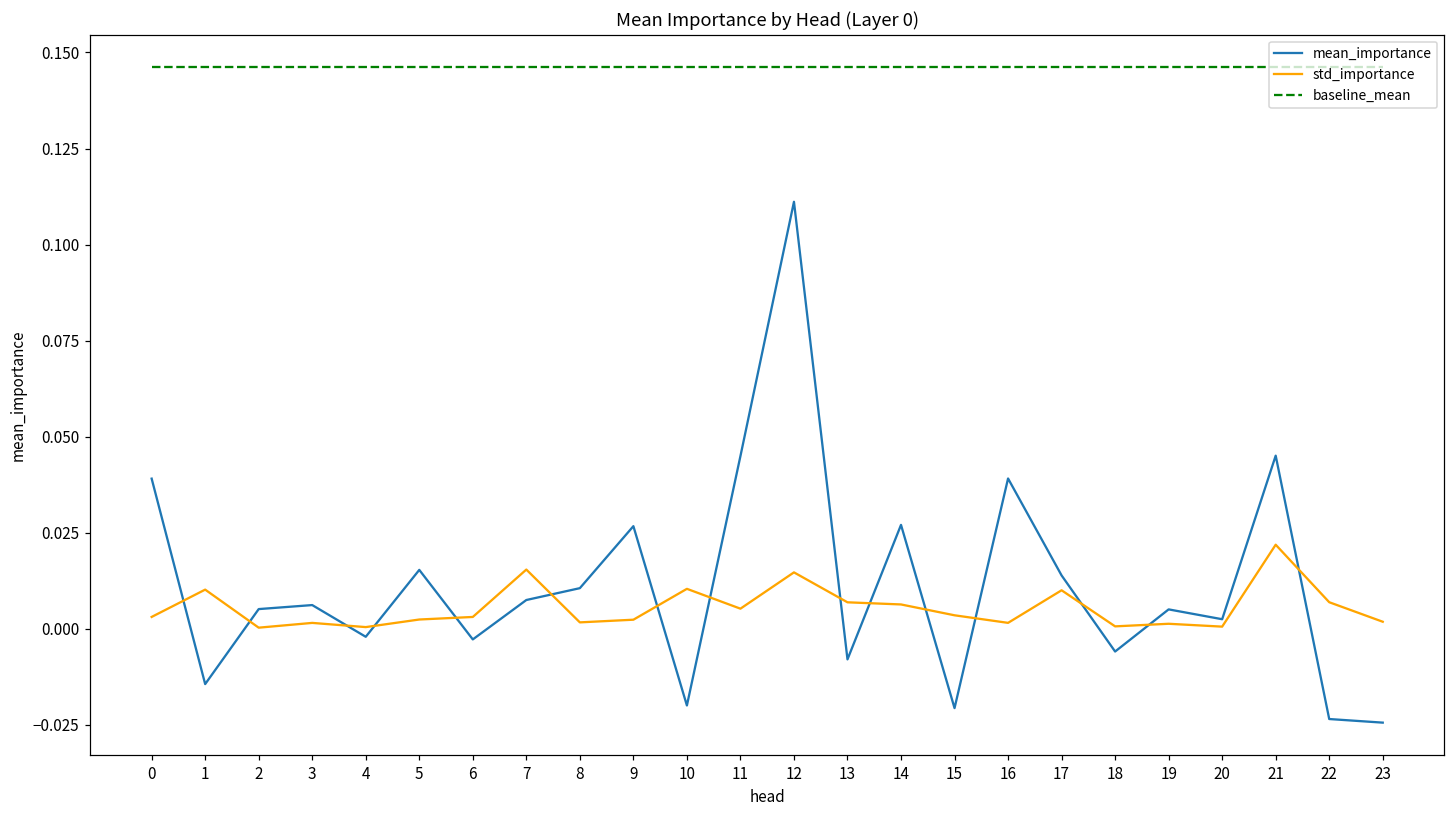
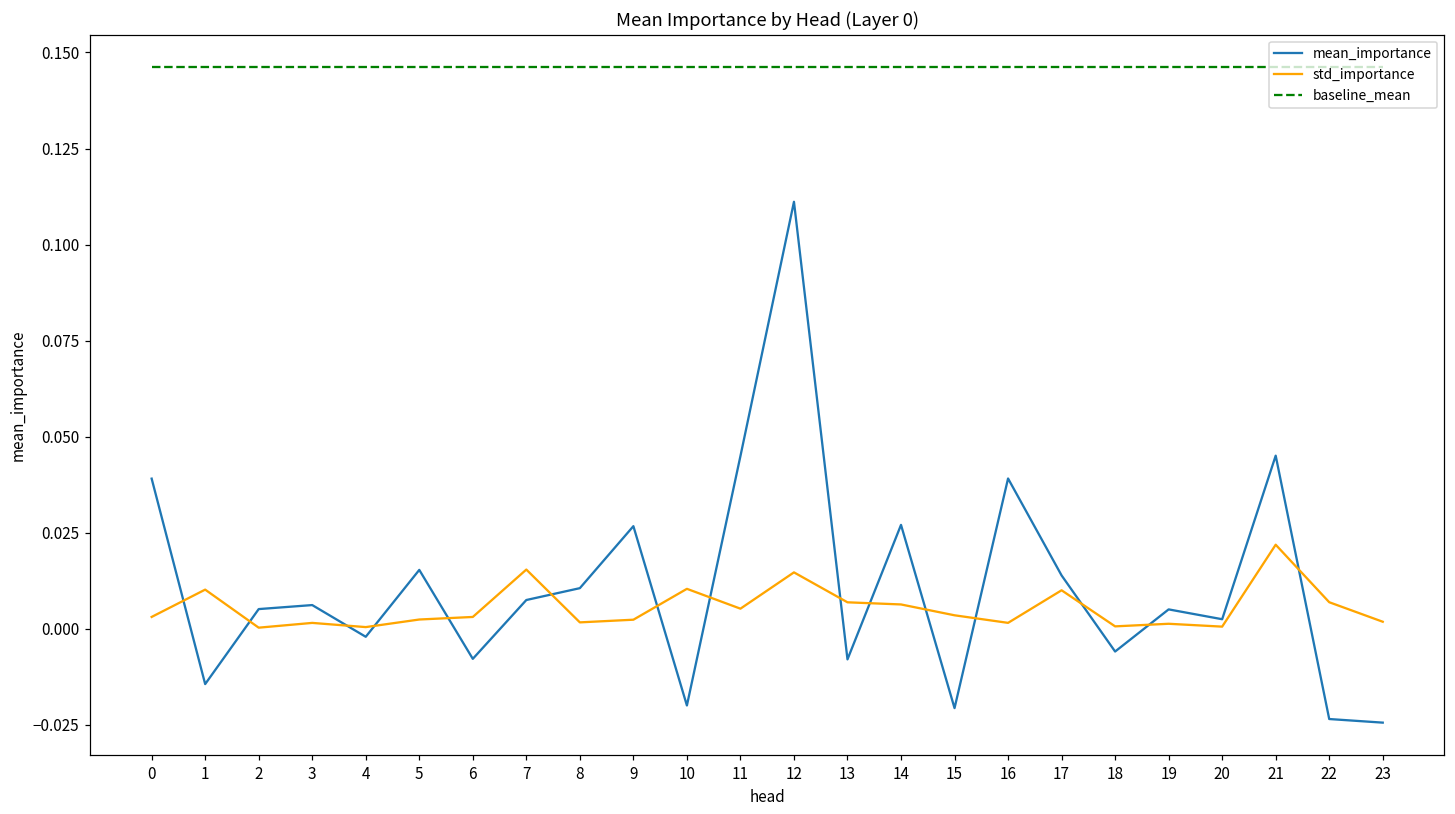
mean_importance, 6: -0.003 -> -0.008
